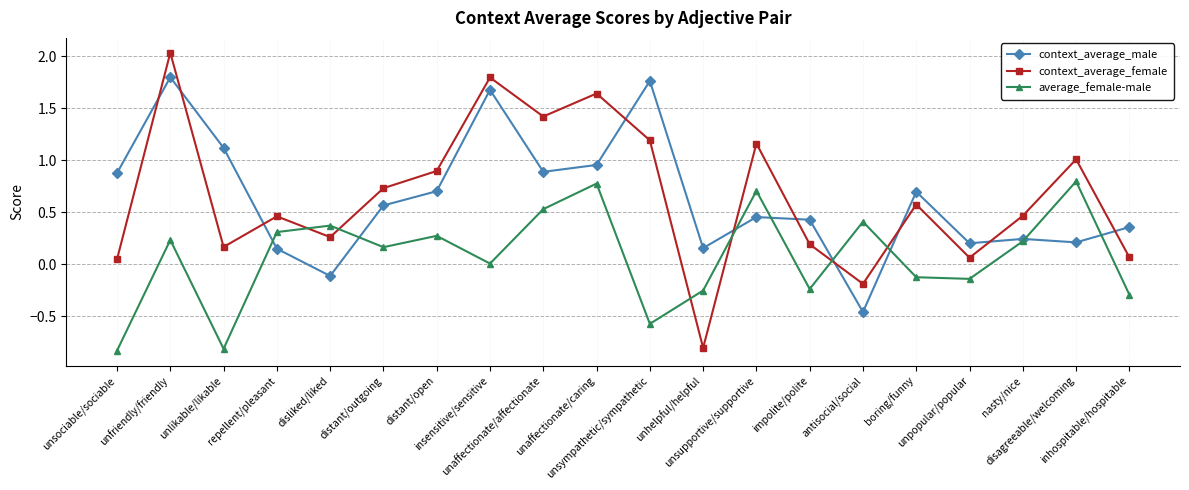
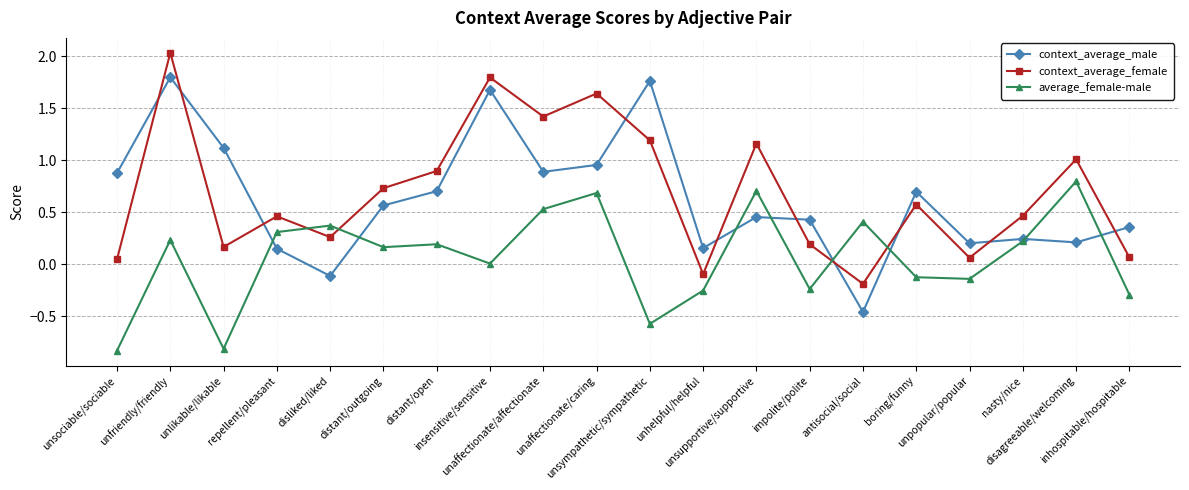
average_female-male, distant/open: 0.28 -> 0.19
average_female-male, unaffectionate/caring: 0.78 -> 0.69
context_average_female, unhelpful/helpful: -0.80 -> -0.09
